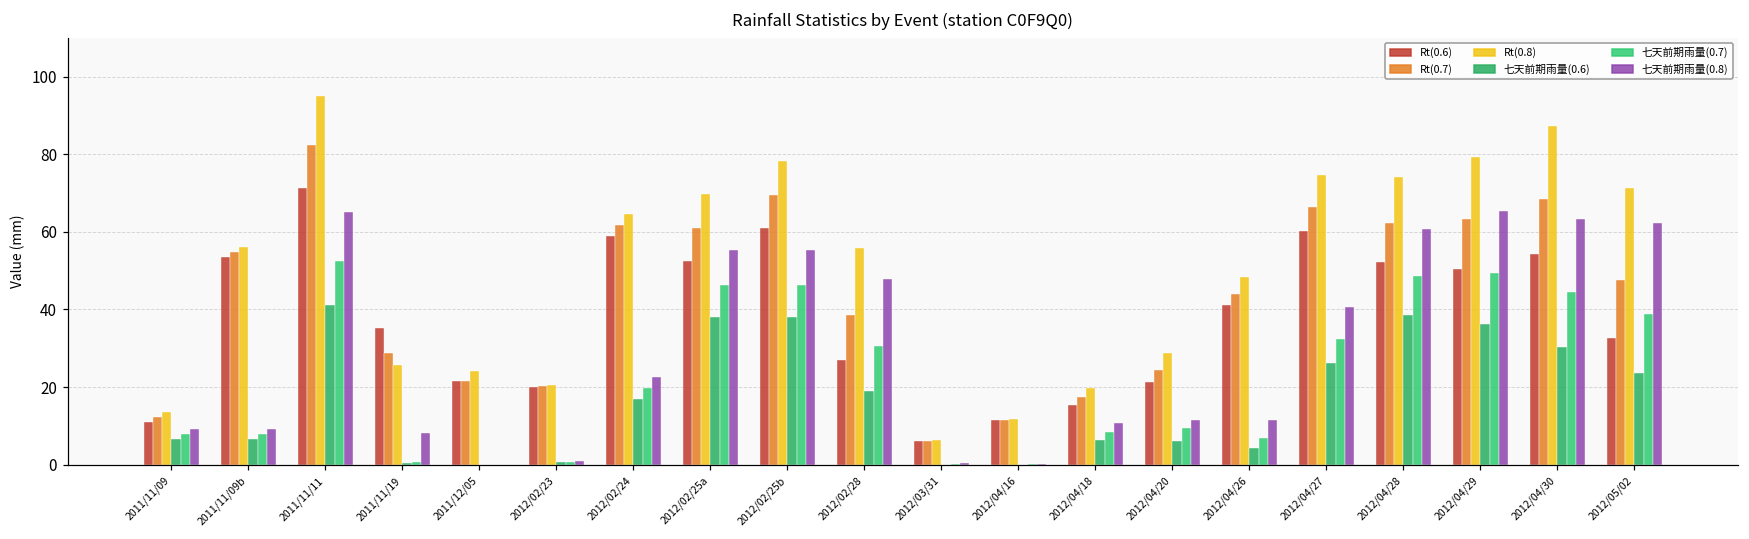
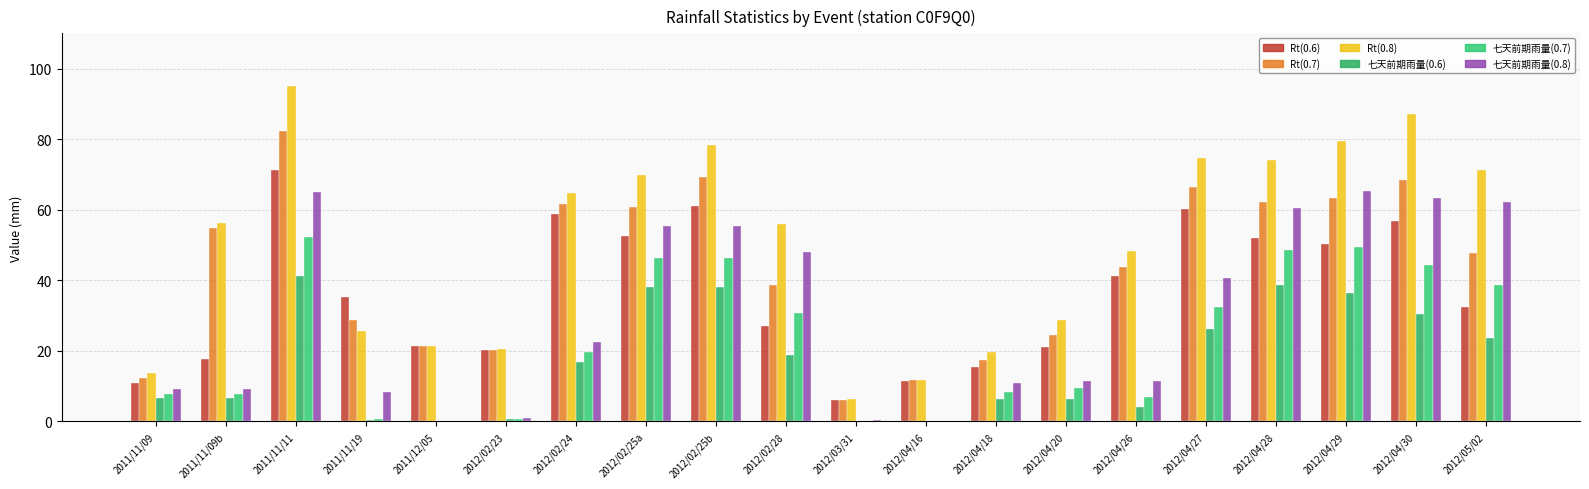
Rt(0.6), 2011/11/09b: 54 -> 18
Rt(0.8), 2011/12/05: 24 -> 22
Rt(0.6), 2012/04/30: 54 -> 57
